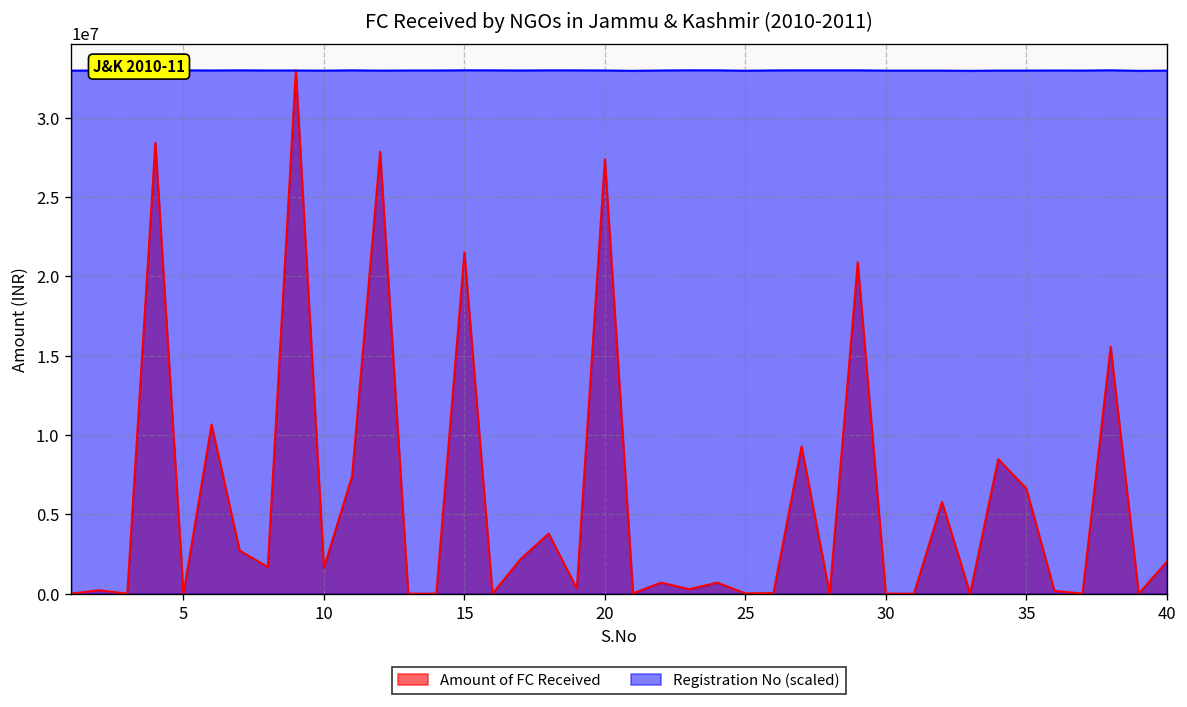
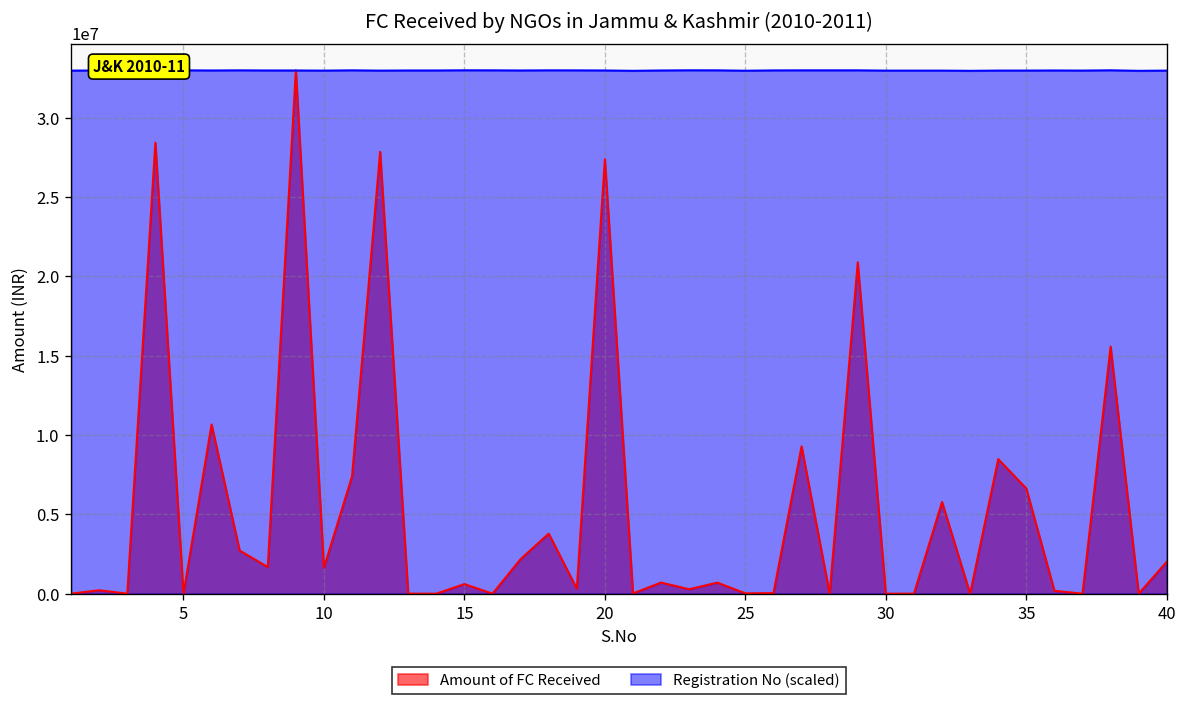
Amount of FC Received, 15: 21500000 -> 600000
